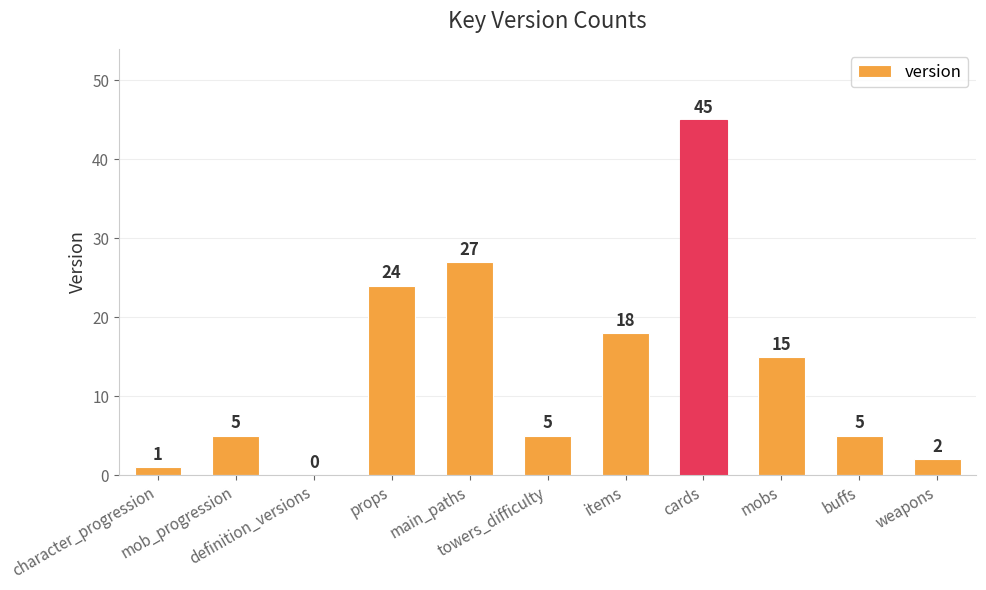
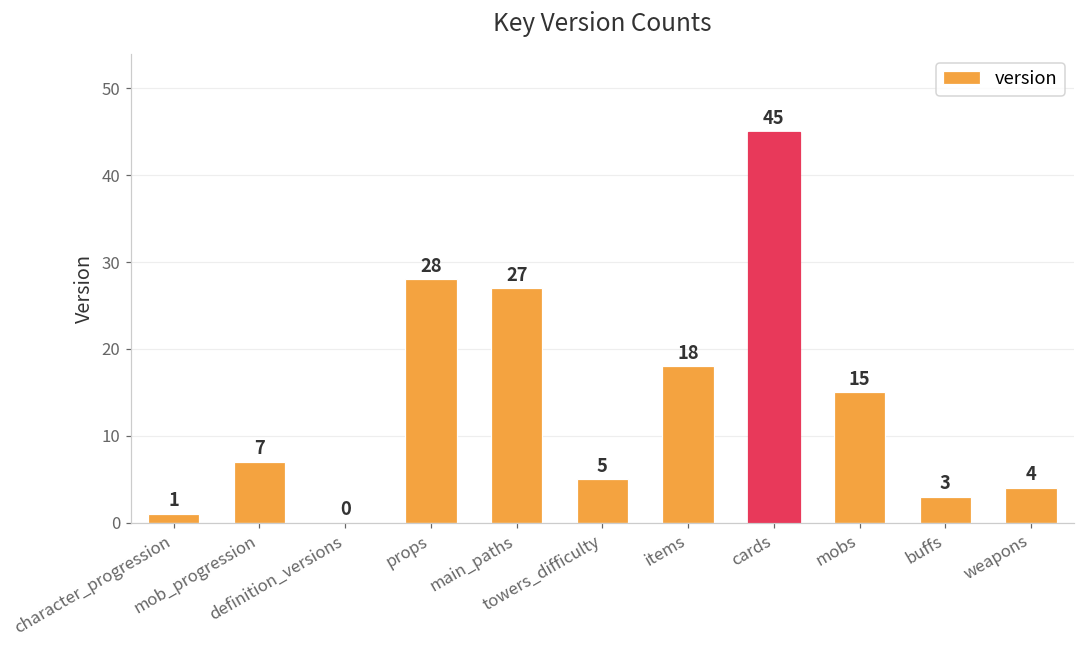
mob_progression: 5 -> 7
props: 24 -> 28
buffs: 5 -> 3
weapons: 2 -> 4
